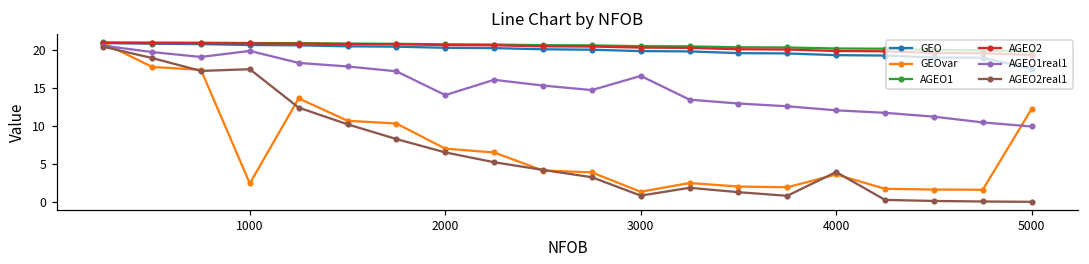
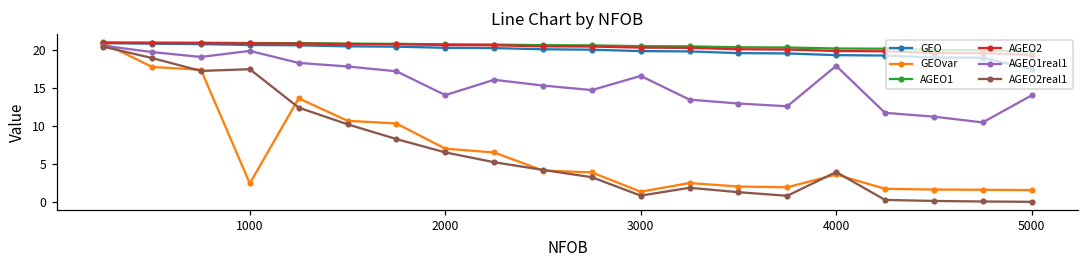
AGEO1real1, 4000: 12 -> 18
GEOvar, 5000: 12 -> 2
AGEO1real1, 5000: 10 -> 14
